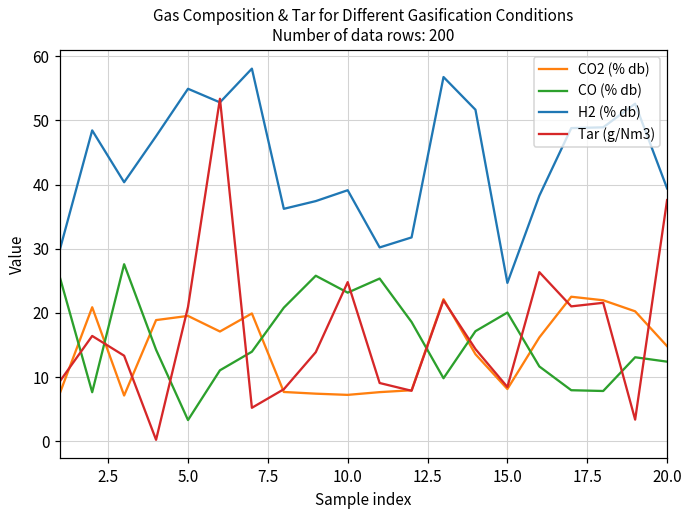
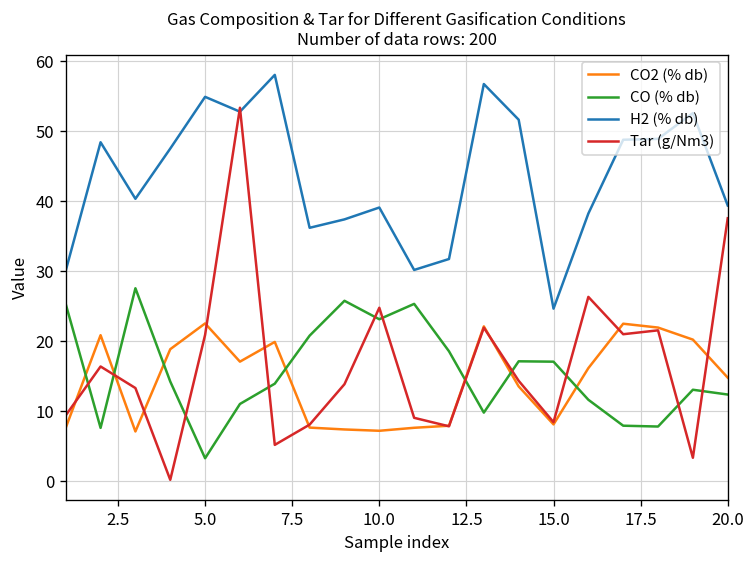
CO2 (% db), 5.0: 20 -> 23
CO (% db), 15.0: 20 -> 17
